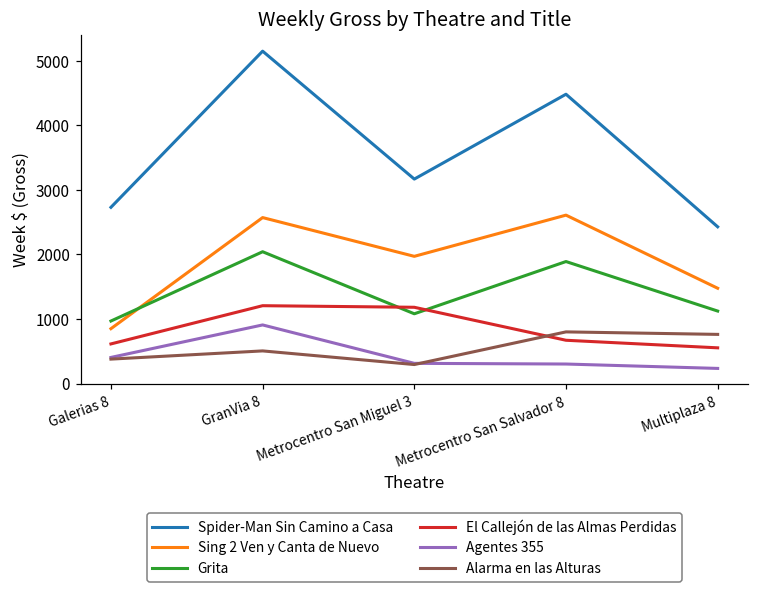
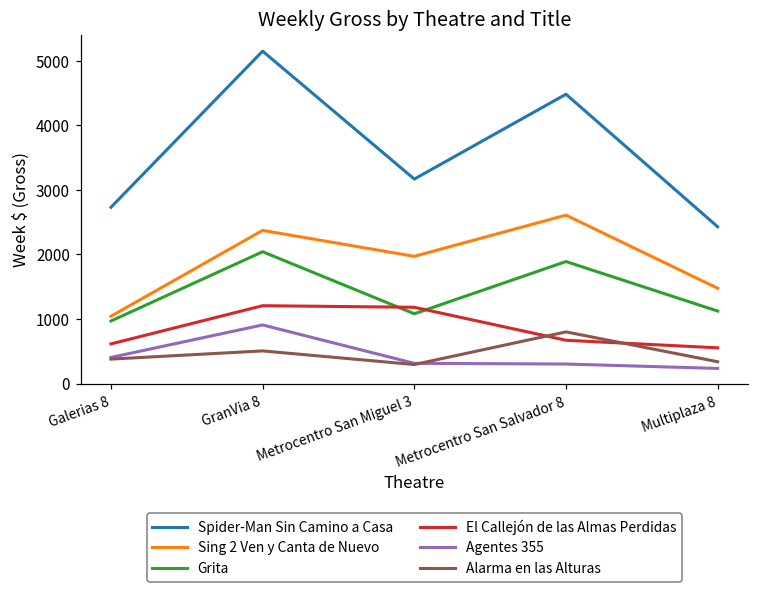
Sing 2 Ven y Canta de Nuevo, Galerias 8: 800 -> 1000
Sing 2 Ven y Canta de Nuevo, GranVia 8: 2600 -> 2400
Alarma en las Alturas, Multiplaza 8: 800 -> 300
